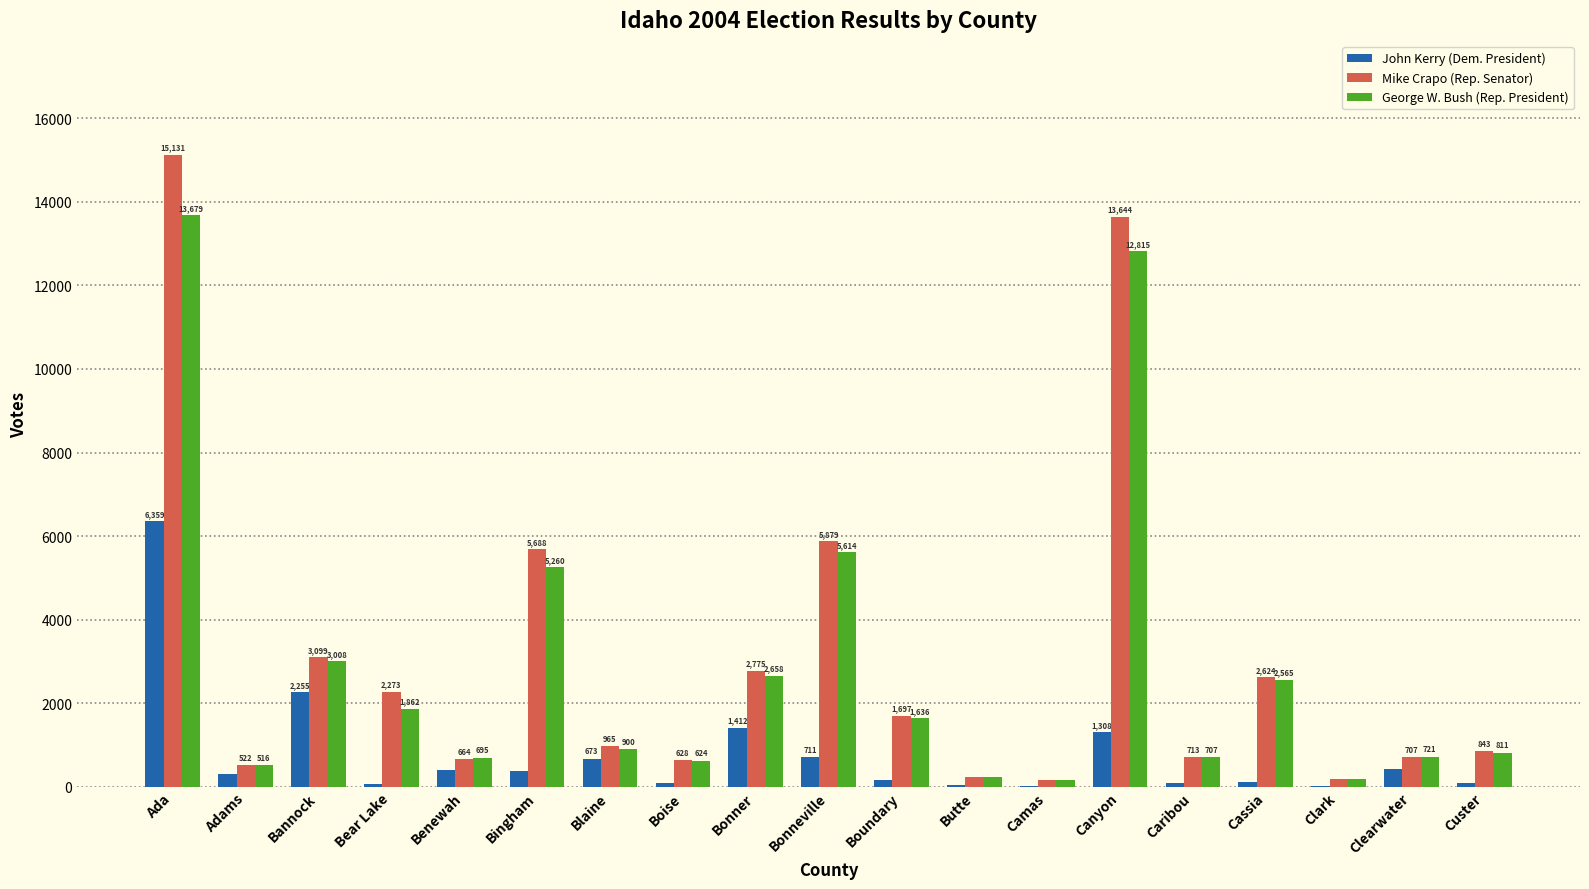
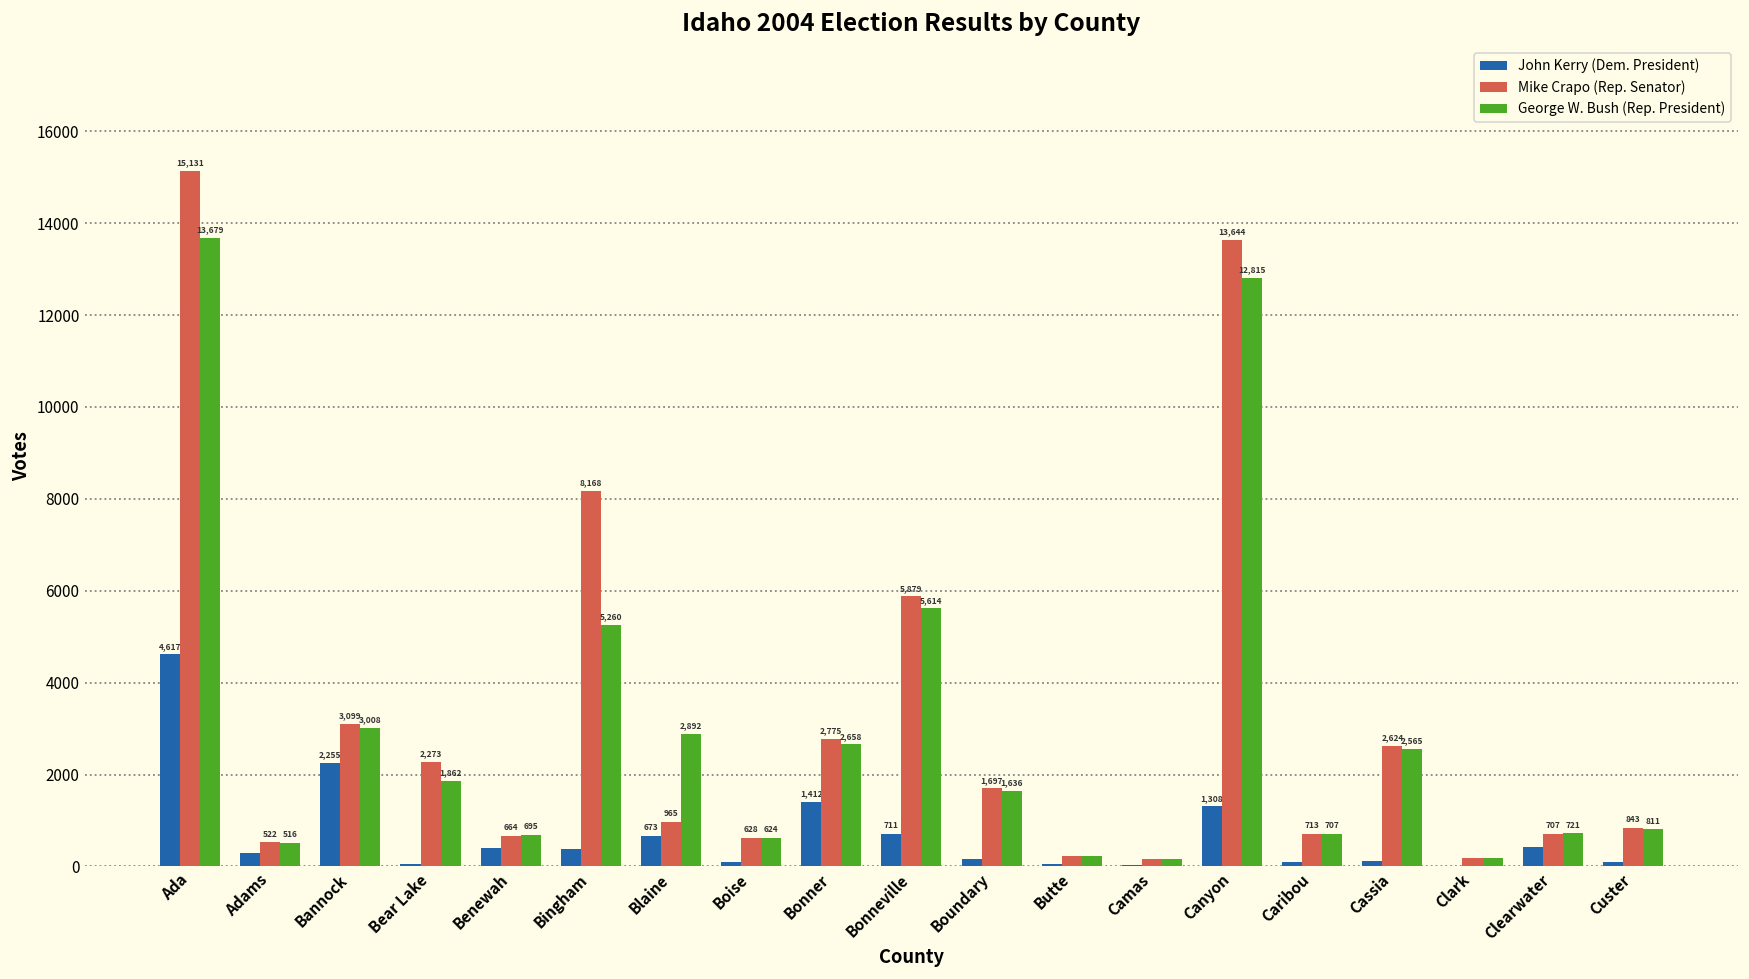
John Kerry (Dem. President), Ada: 6,359 -> 4,617
Mike Crapo (Rep. Senator), Bingham: 5,688 -> 8,168
George W. Bush (Rep. President), Blaine: 900 -> 2,892
